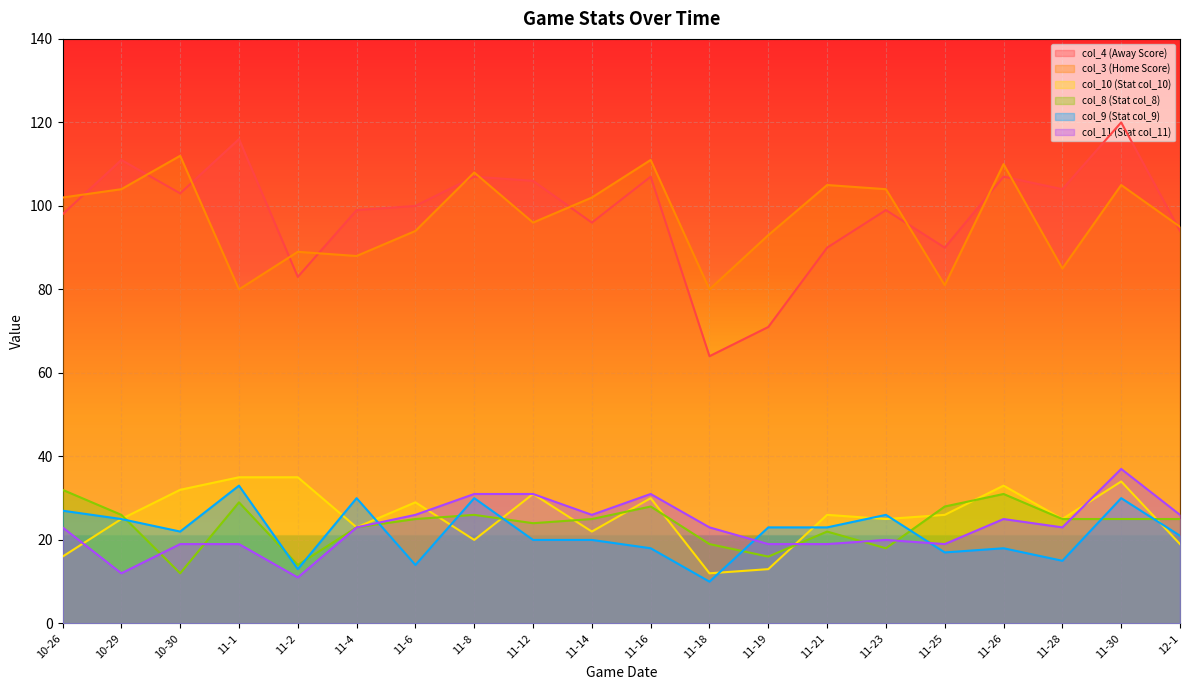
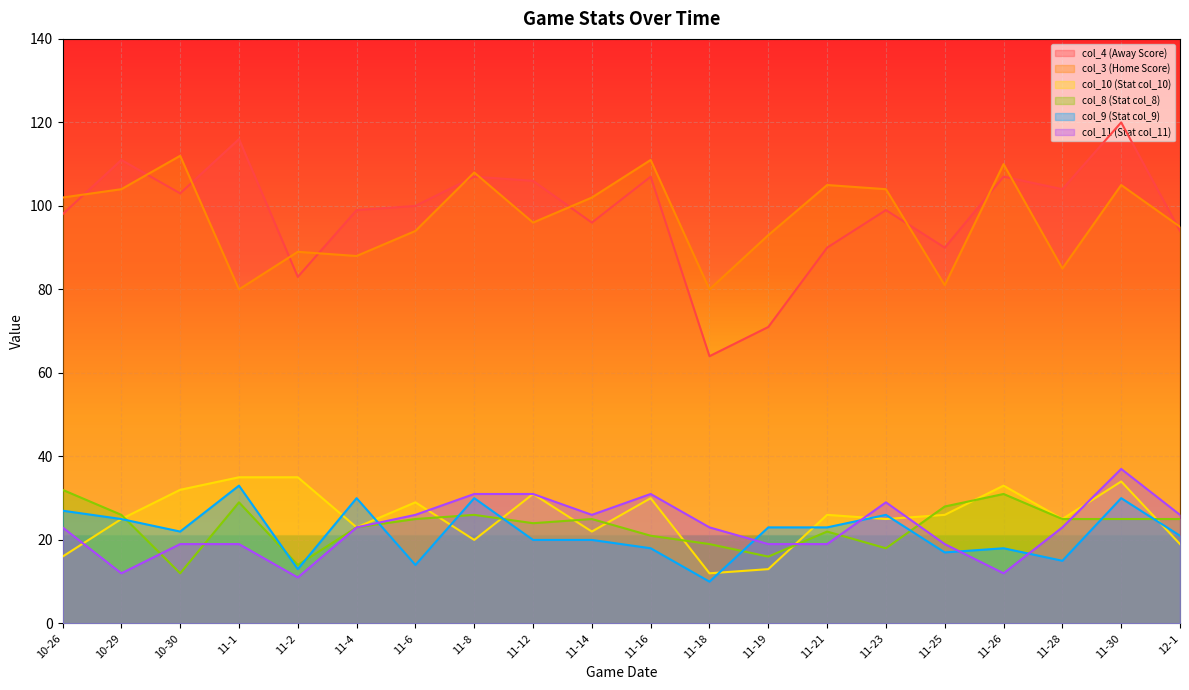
col_8 (Stat col_8), 11-16: 28 -> 21
col_11 (Stat col_11), 11-23: 20 -> 29
col_11 (Stat col_11), 11-26: 25 -> 12
